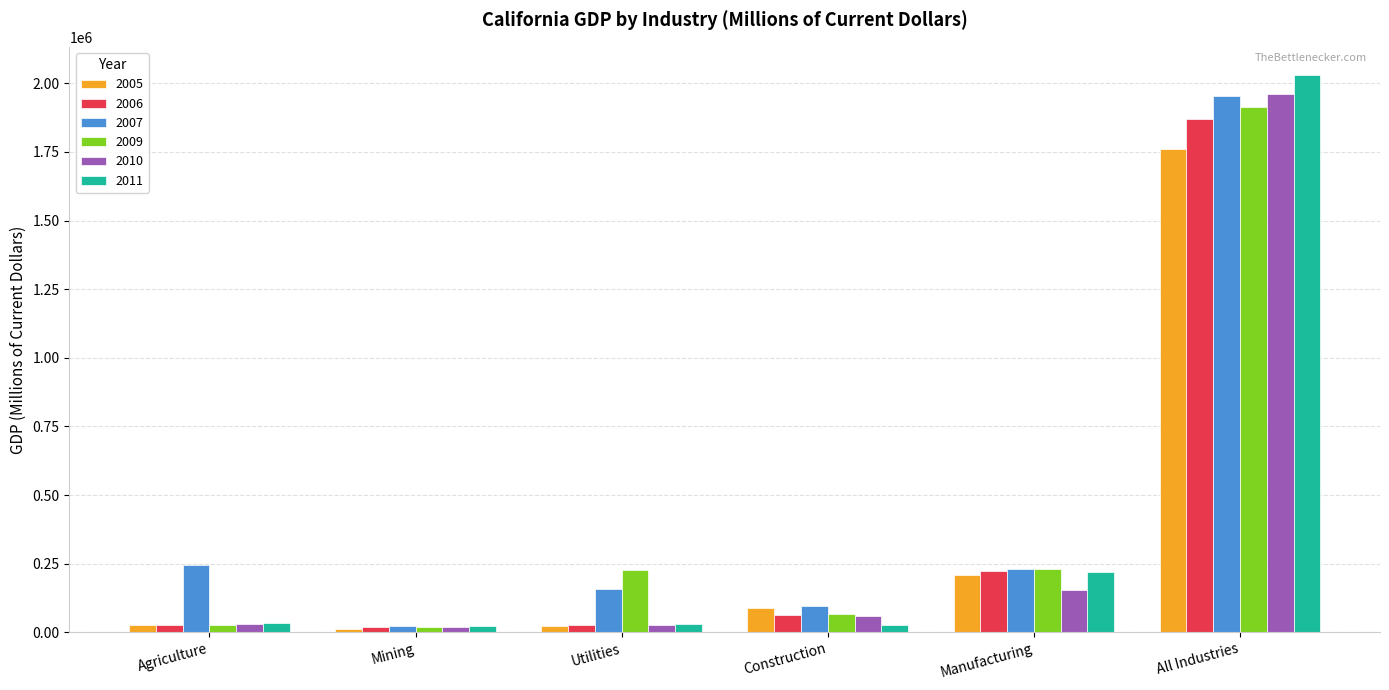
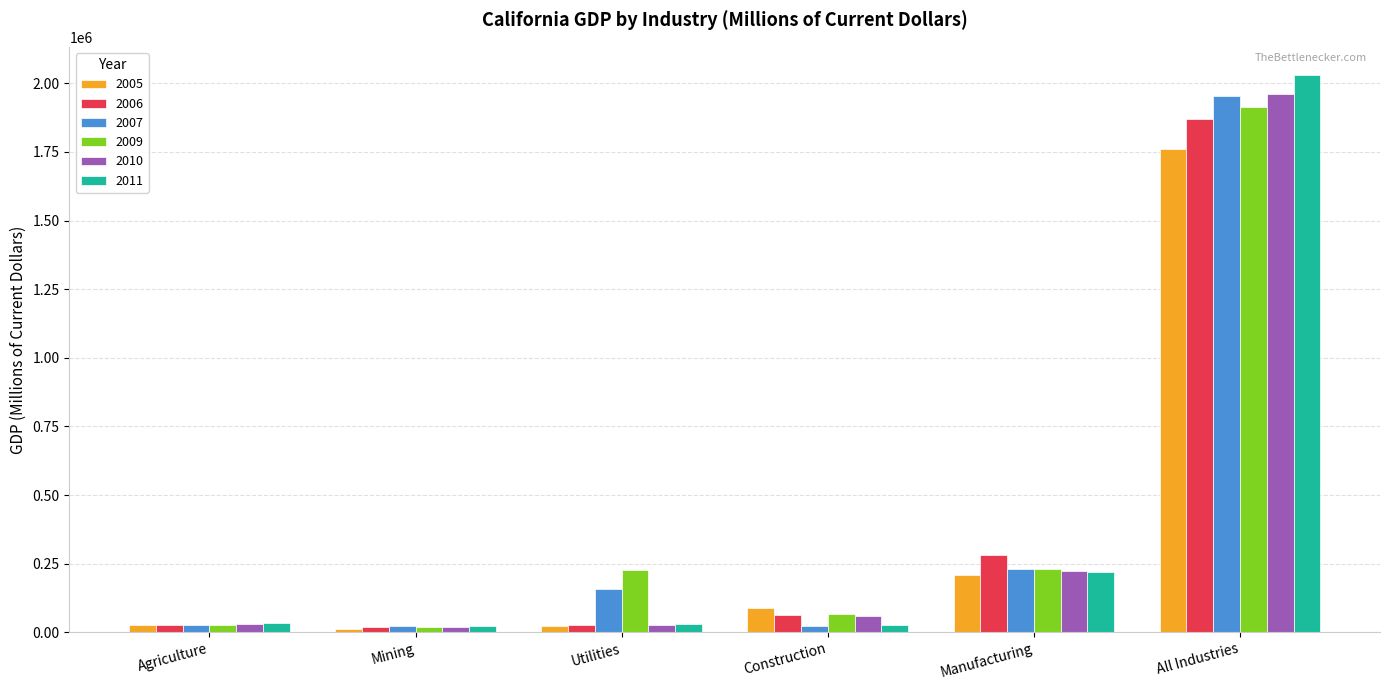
2007, Agriculture: 240000 -> 30000
2007, Construction: 90000 -> 20000
2006, Manufacturing: 220000 -> 280000
2010, Manufacturing: 150000 -> 220000
